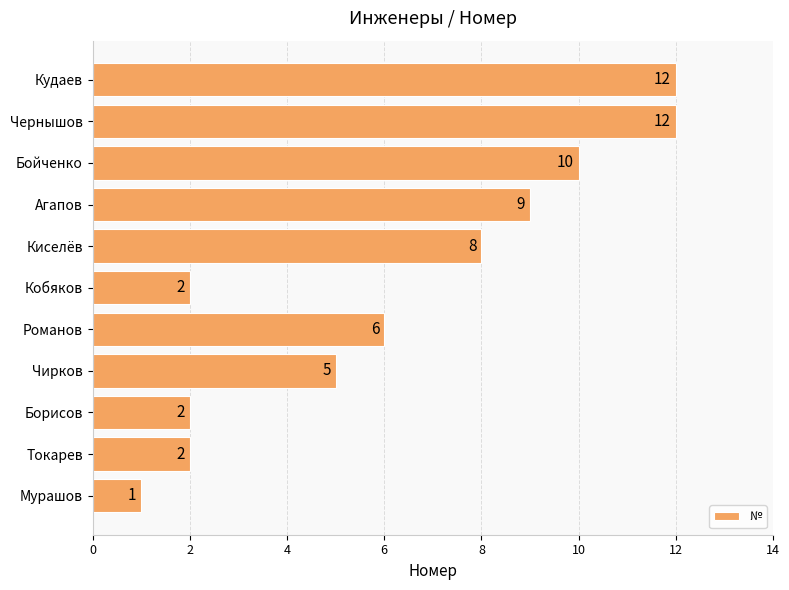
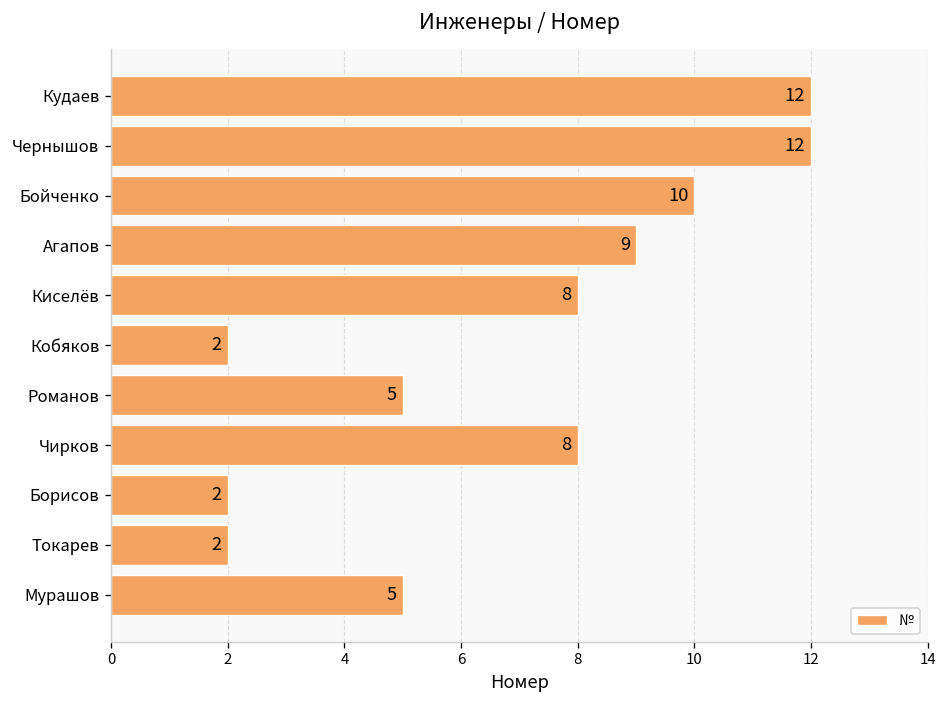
Романов: 6 -> 5
Чирков: 5 -> 8
Мурашов: 1 -> 5
